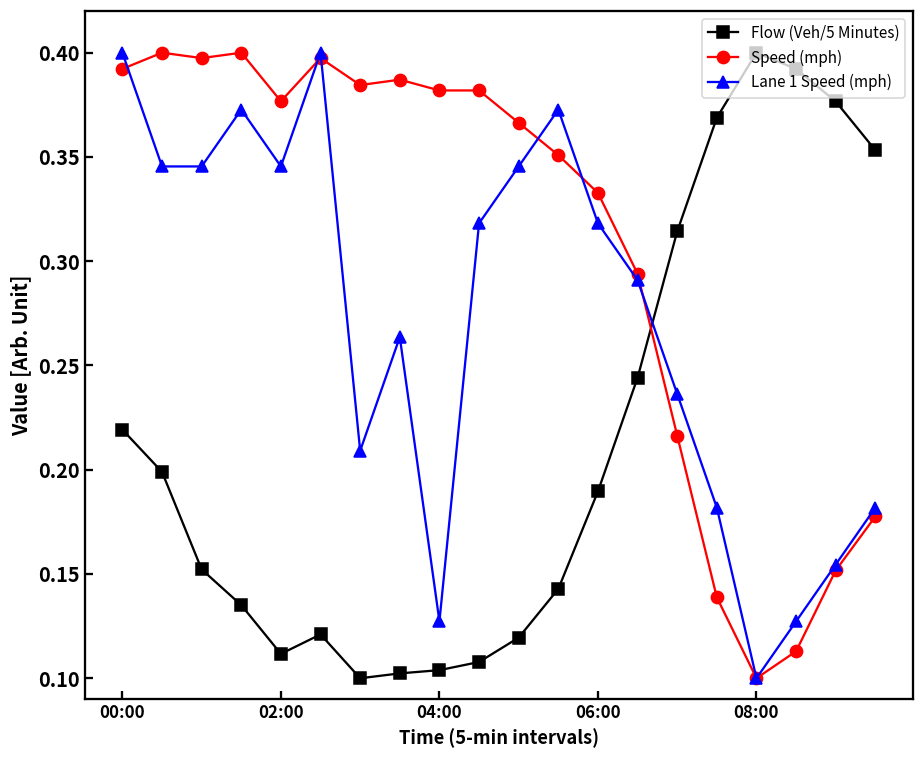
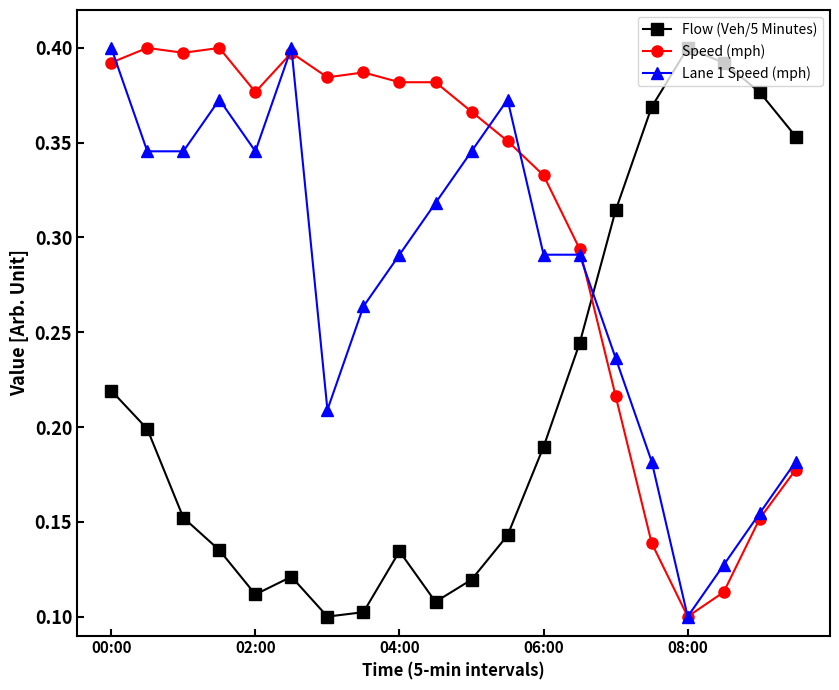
Flow (Veh/5 Minutes), 04:00: 0.104 -> 0.134
Lane 1 Speed (mph), 04:00: 0.127 -> 0.291
Lane 1 Speed (mph), 06:00: 0.318 -> 0.291
